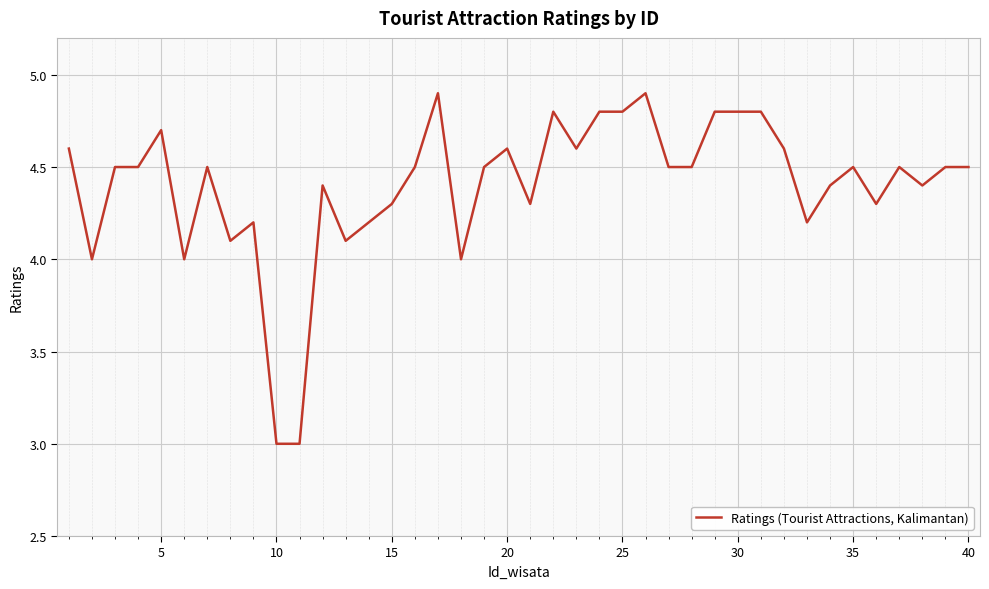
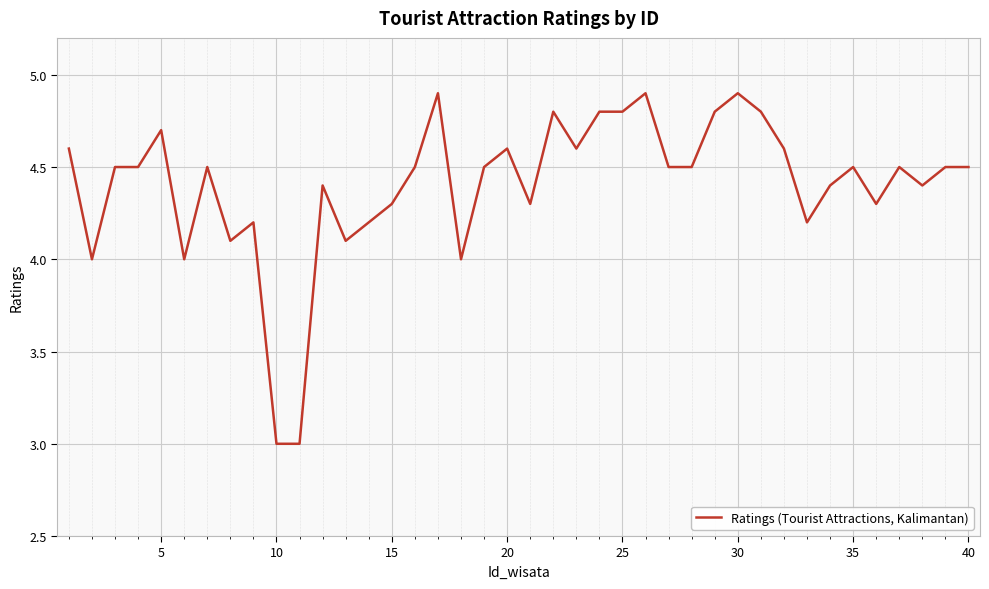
30: 4.8 -> 4.9
